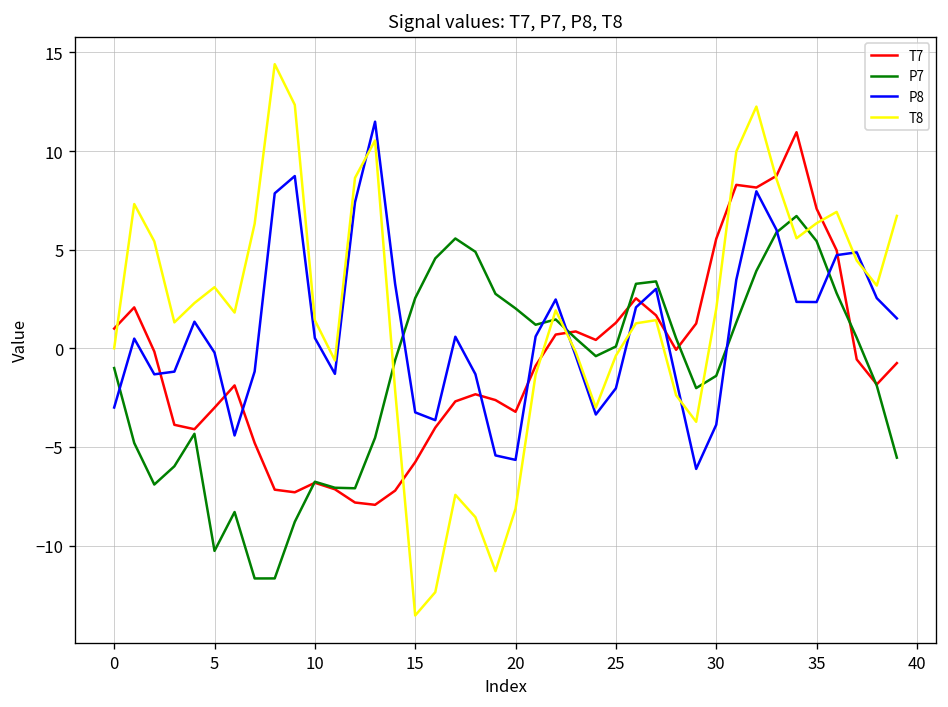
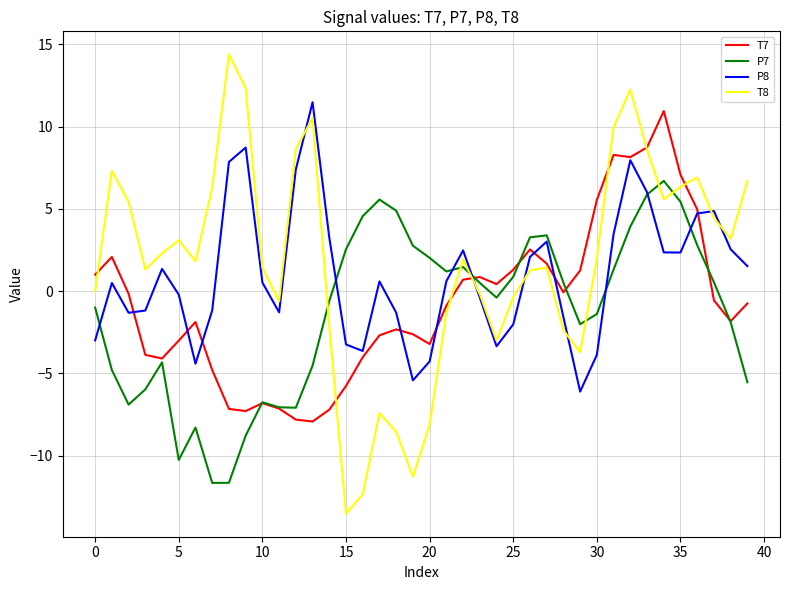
P8, 20: -5.7 -> -4.3
P7, 25: 0.1 -> 0.9
